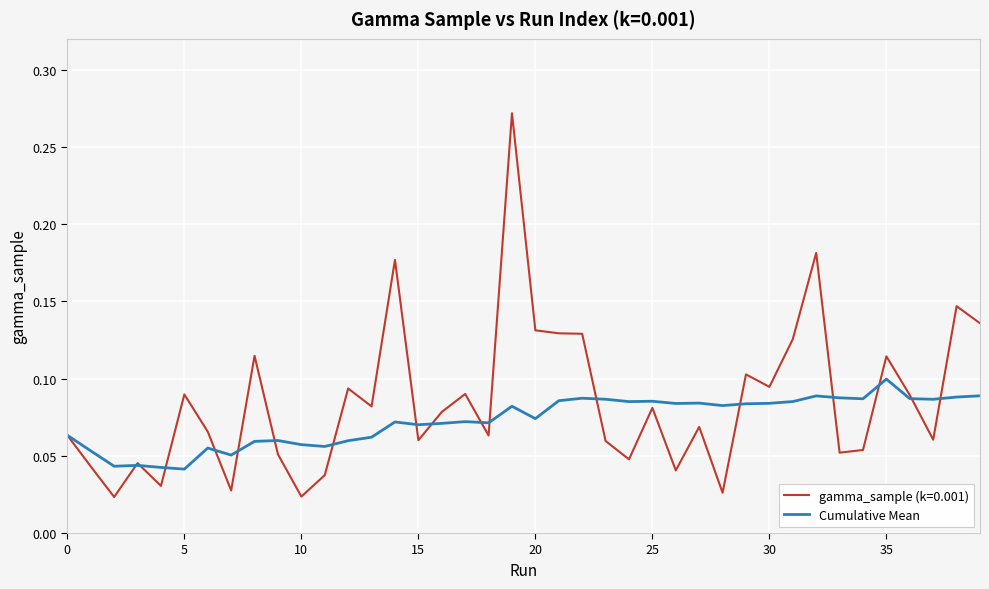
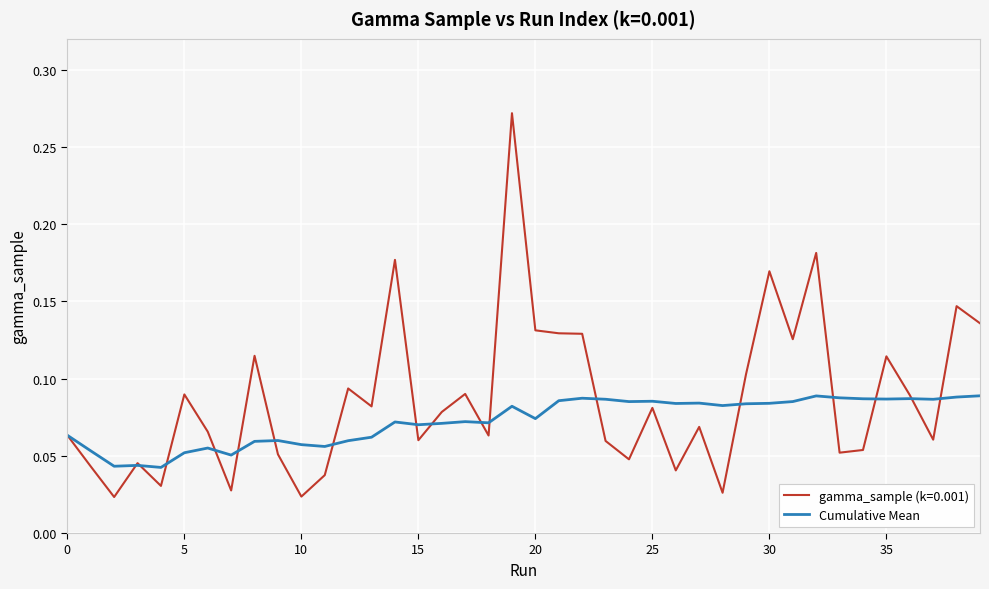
Cumulative Mean, 5: 0.041 -> 0.052
gamma_sample (k=0.001), 30: 0.095 -> 0.169
Cumulative Mean, 35: 0.100 -> 0.087
